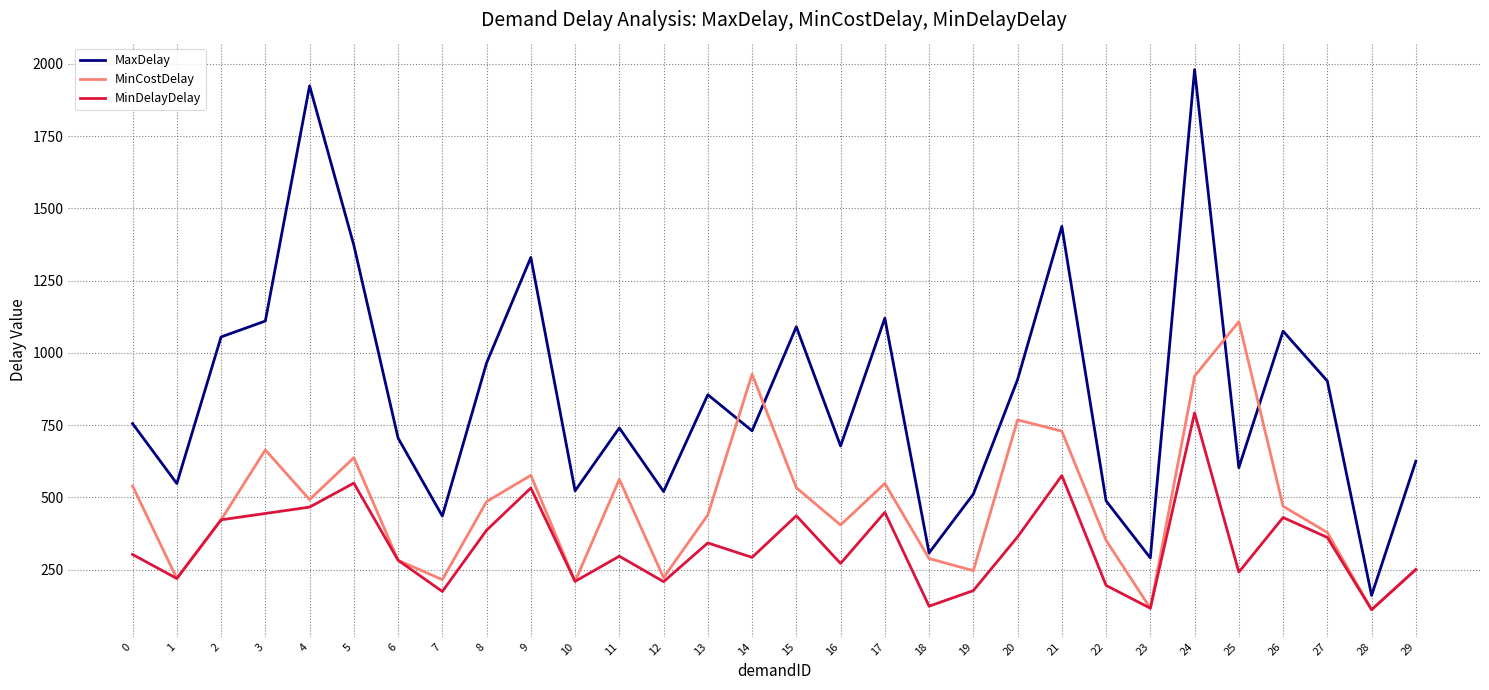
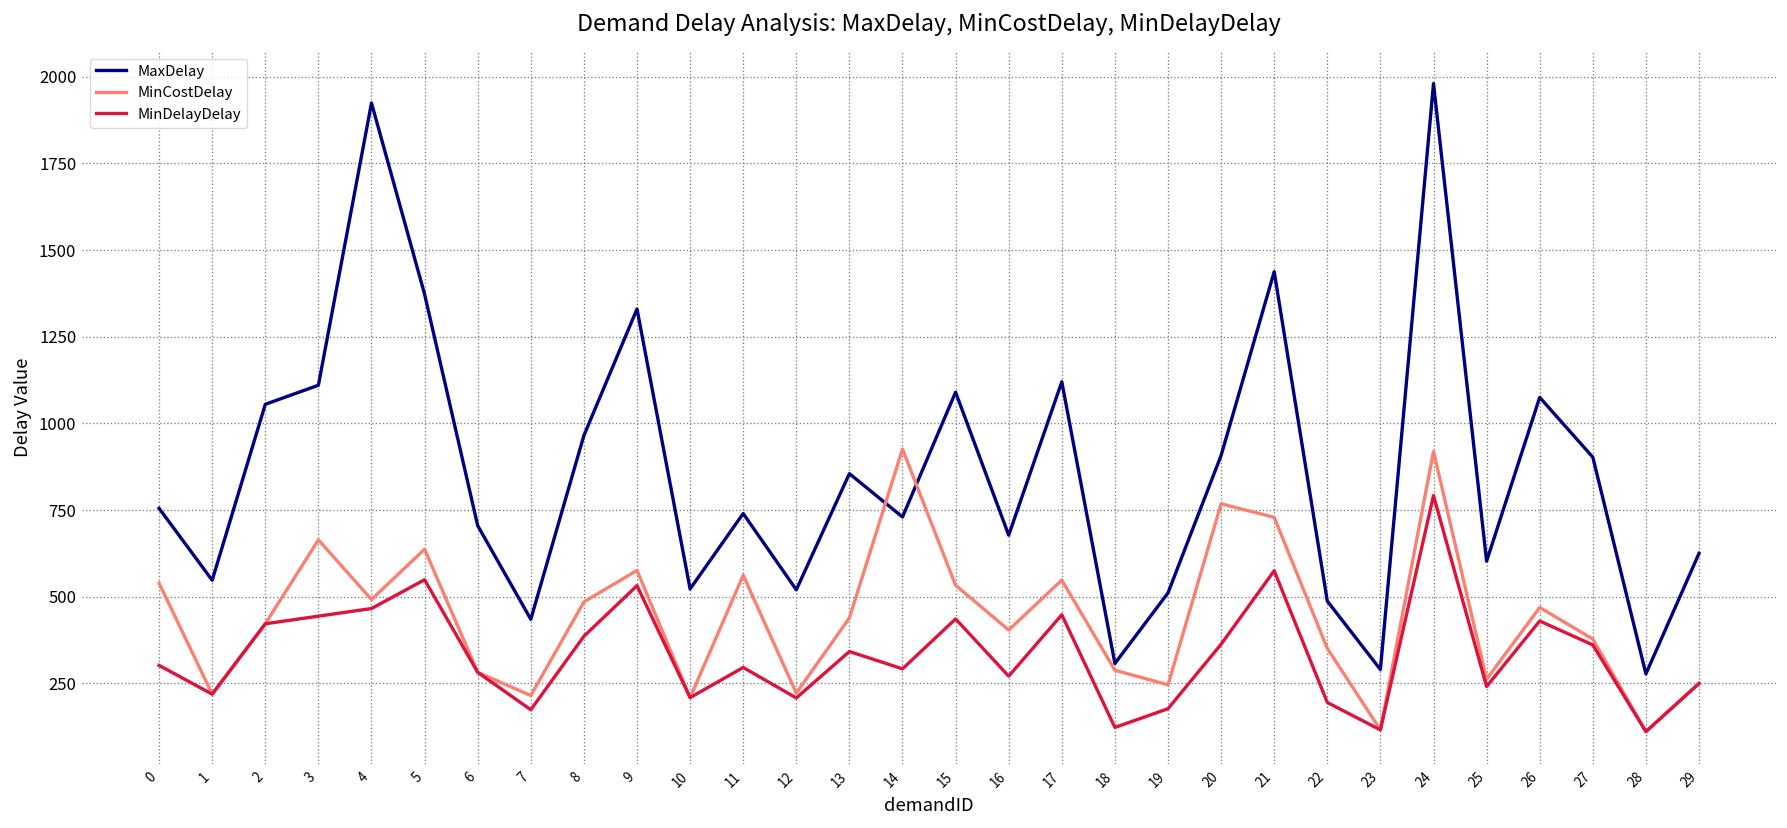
MinCostDelay, 25: 1110 -> 260
MaxDelay, 28: 160 -> 280
